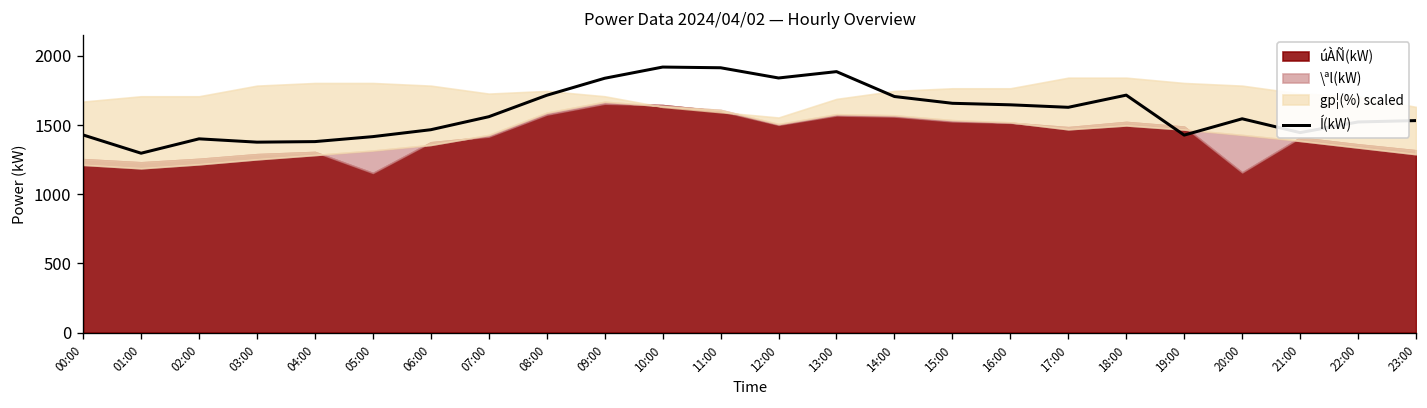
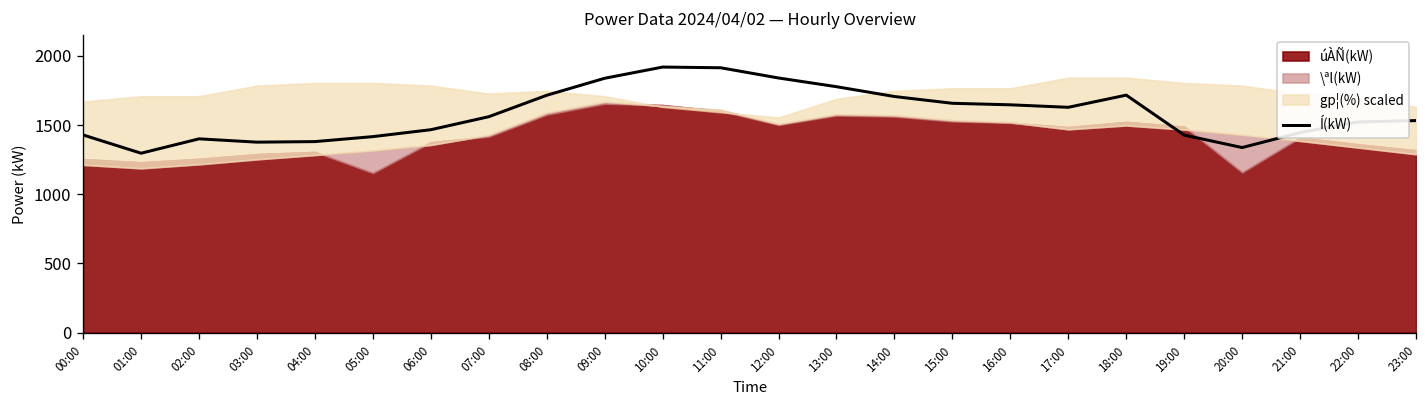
Í(kW), 13:00: 1890 -> 1780
Í(kW), 20:00: 1550 -> 1340
